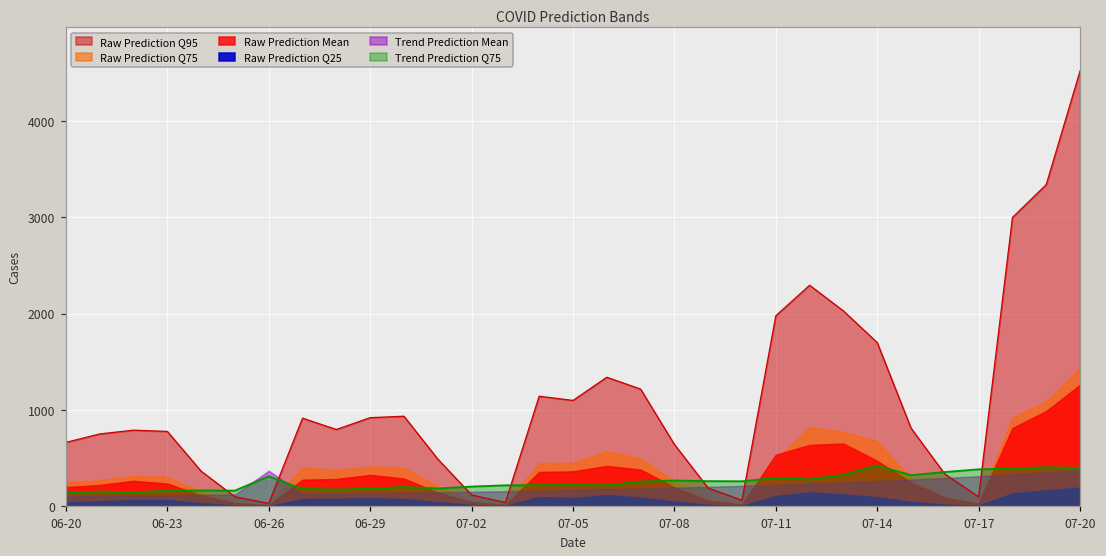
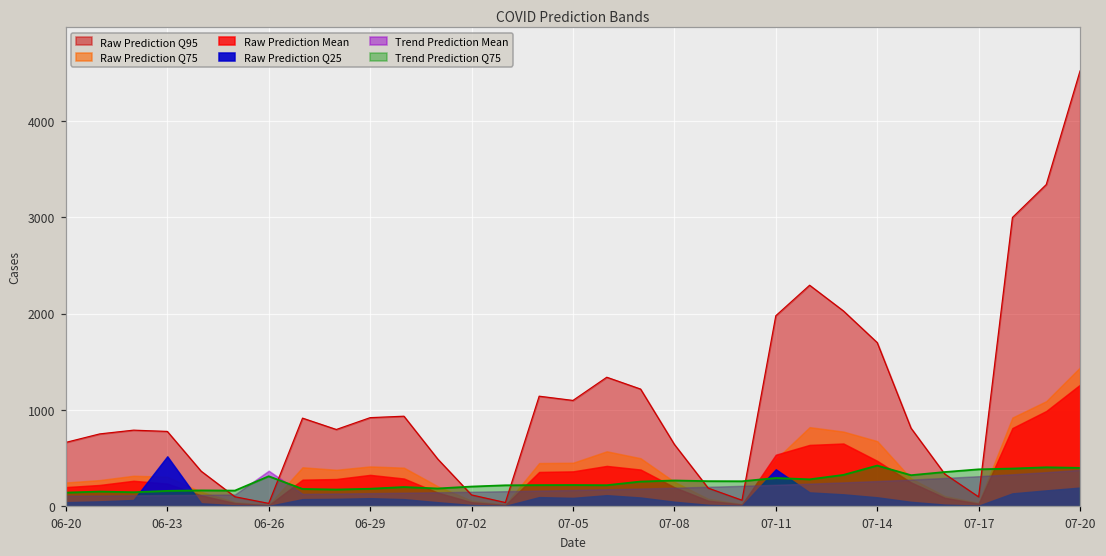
Raw Prediction Q25, 06-23: 100 -> 500
Raw Prediction Q25, 07-11: 100 -> 400
